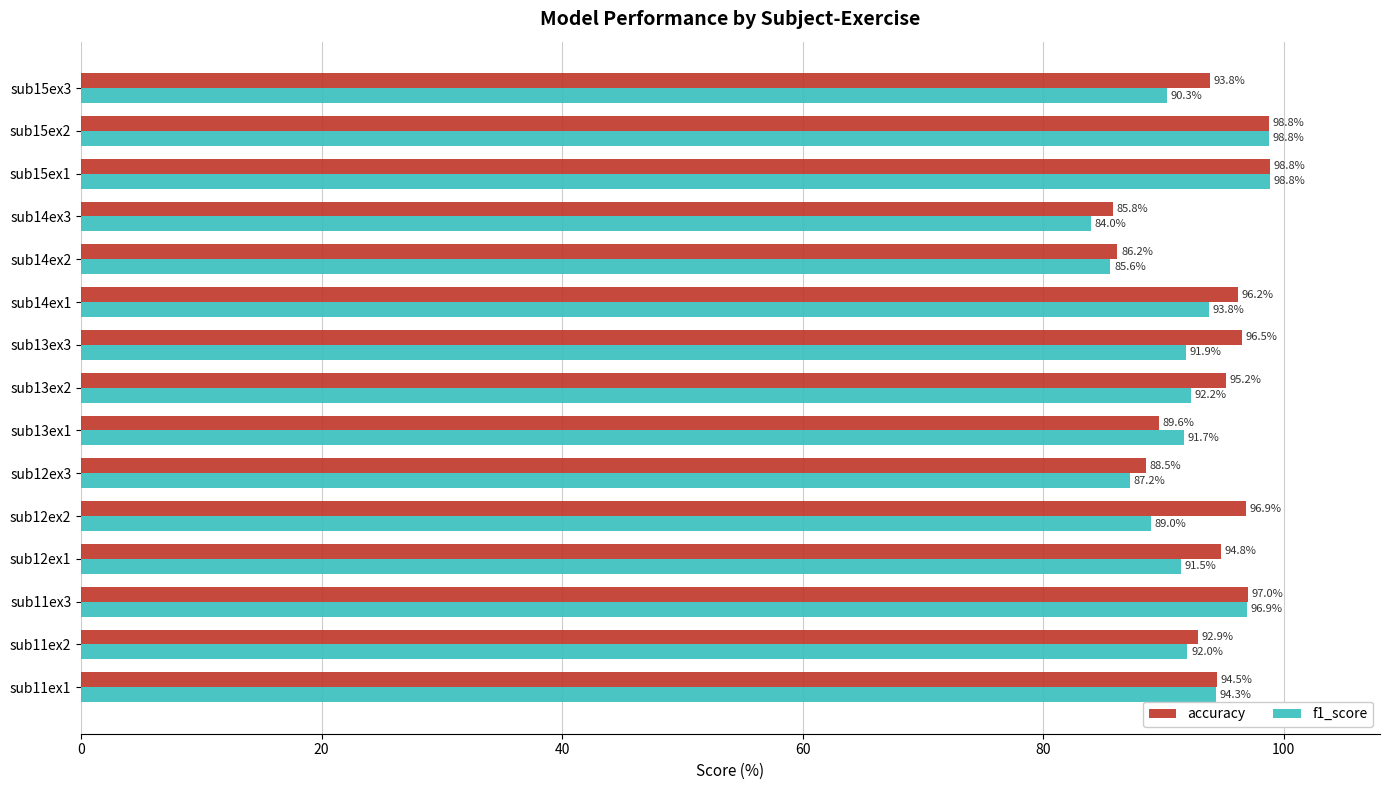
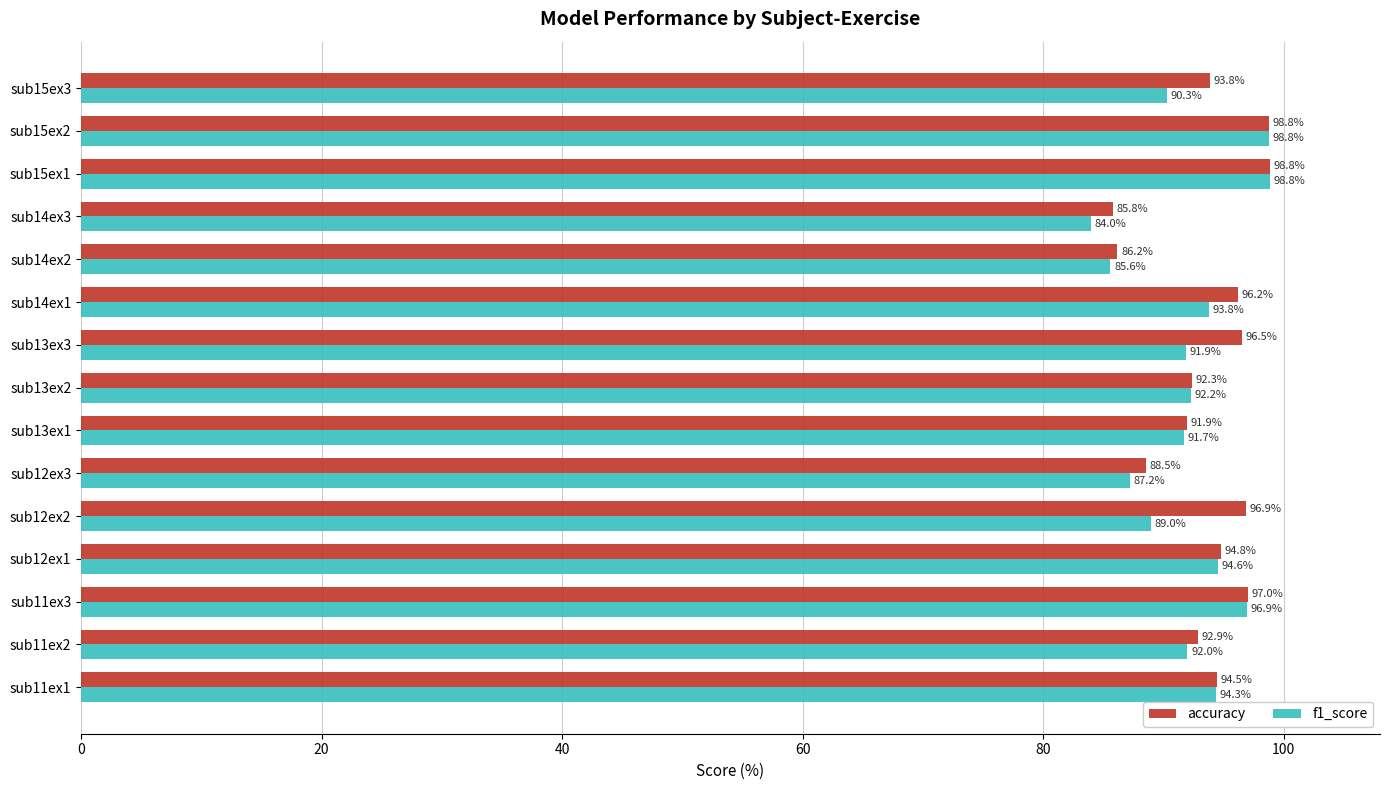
accuracy, sub13ex2: 95.2% -> 92.3%
accuracy, sub13ex1: 89.6% -> 91.9%
f1_score, sub12ex1: 91.5% -> 94.6%
